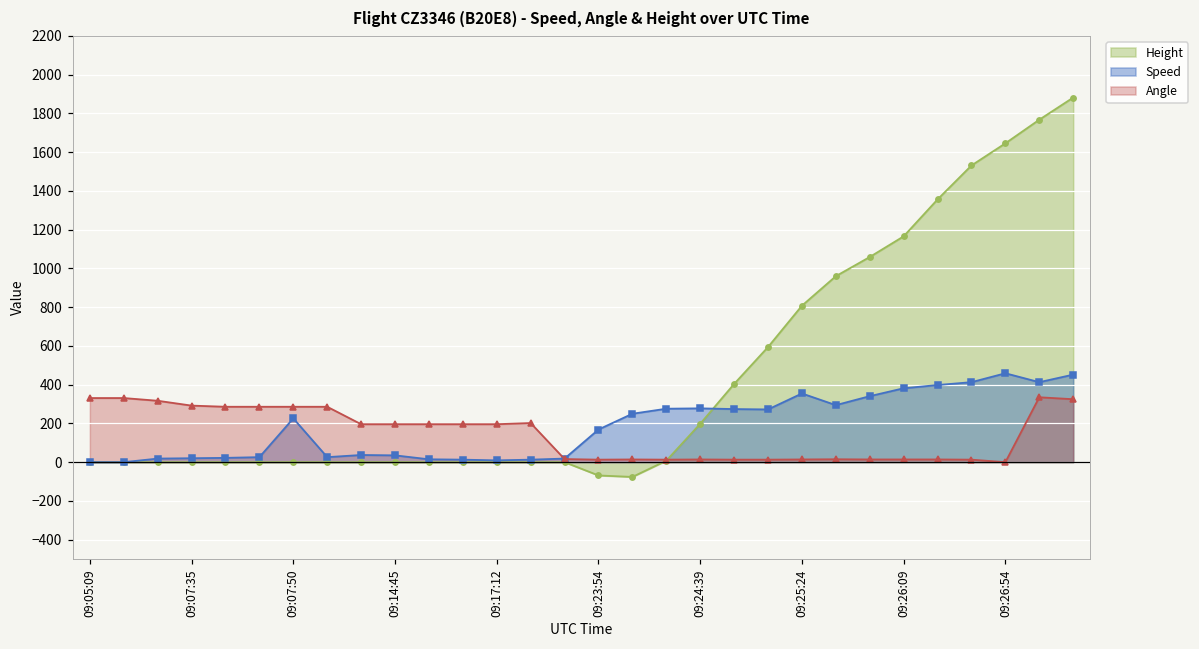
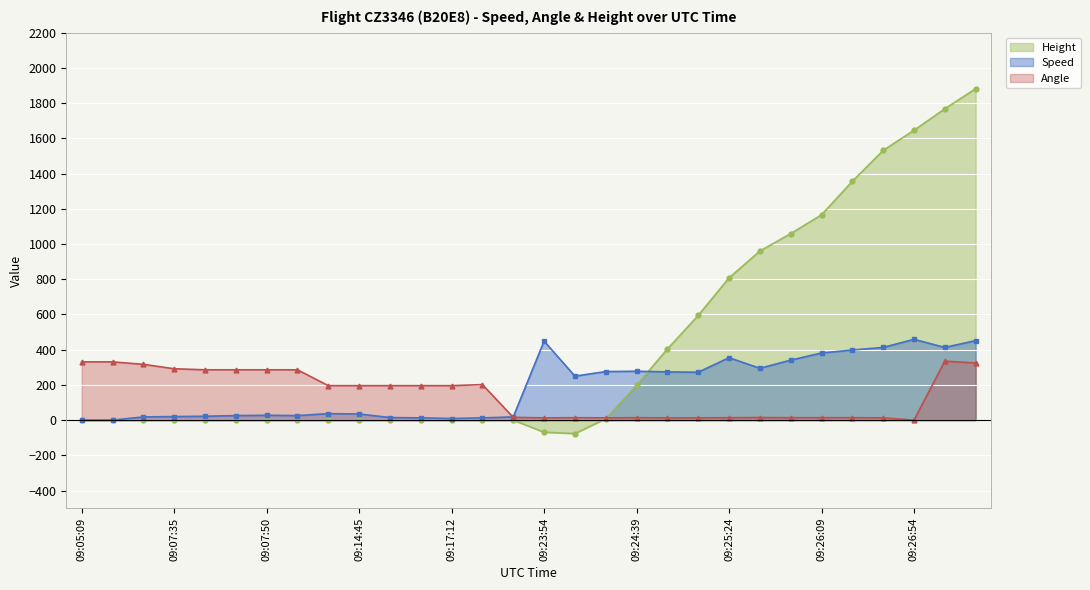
Speed, 09:07:50: 230 -> 30
Speed, 09:23:54: 170 -> 450
